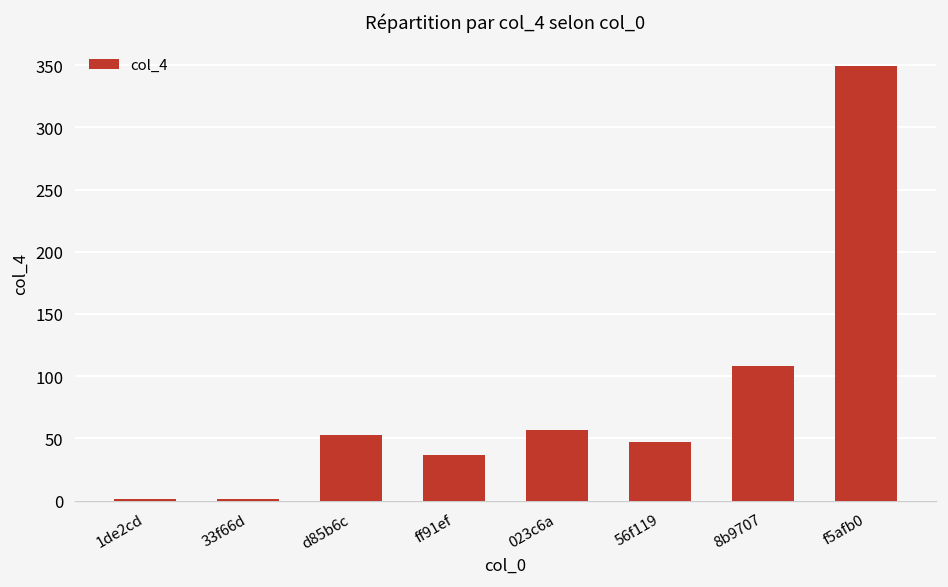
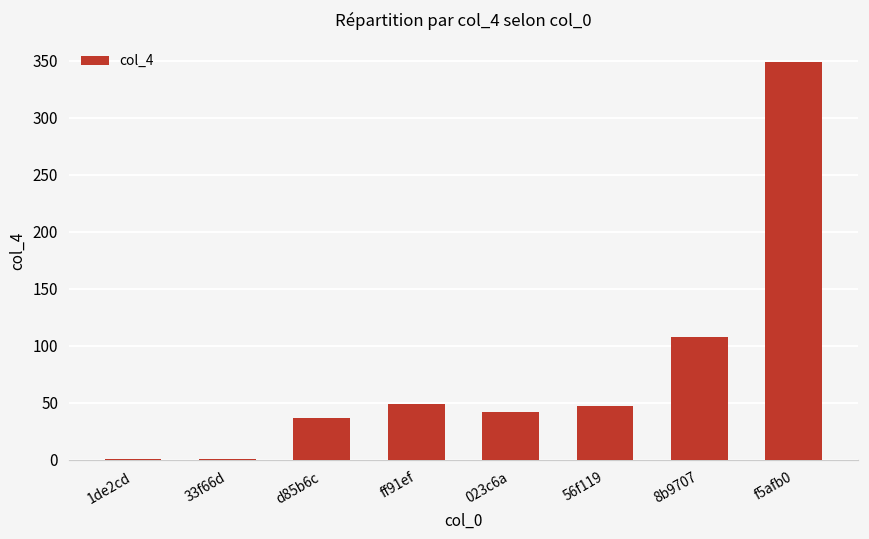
d85b6c: 53 -> 37
ff91ef: 37 -> 49
023c6a: 57 -> 42
